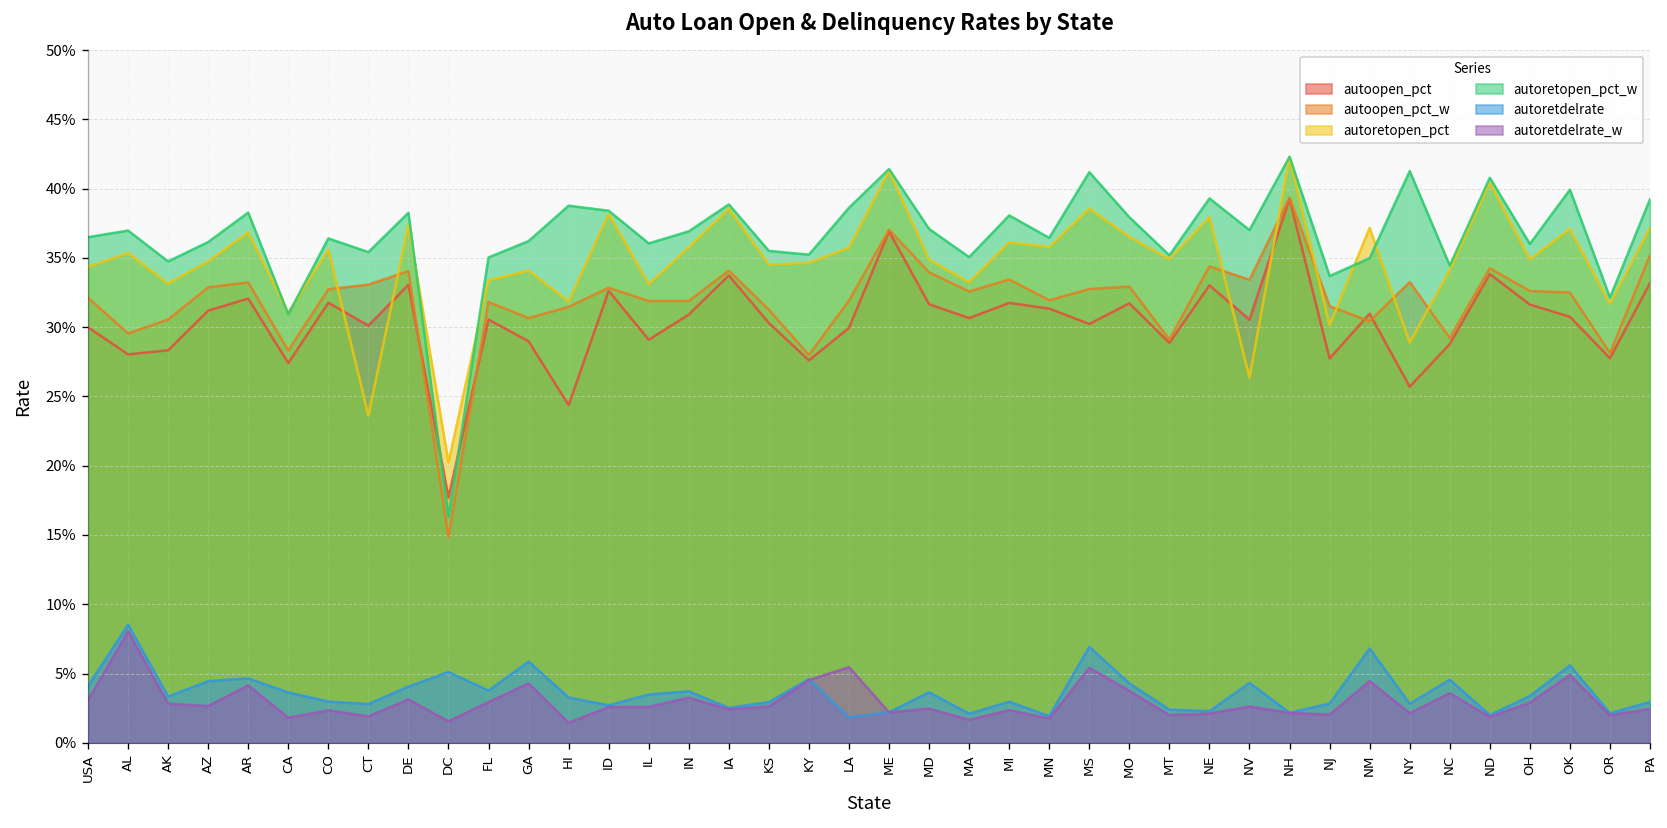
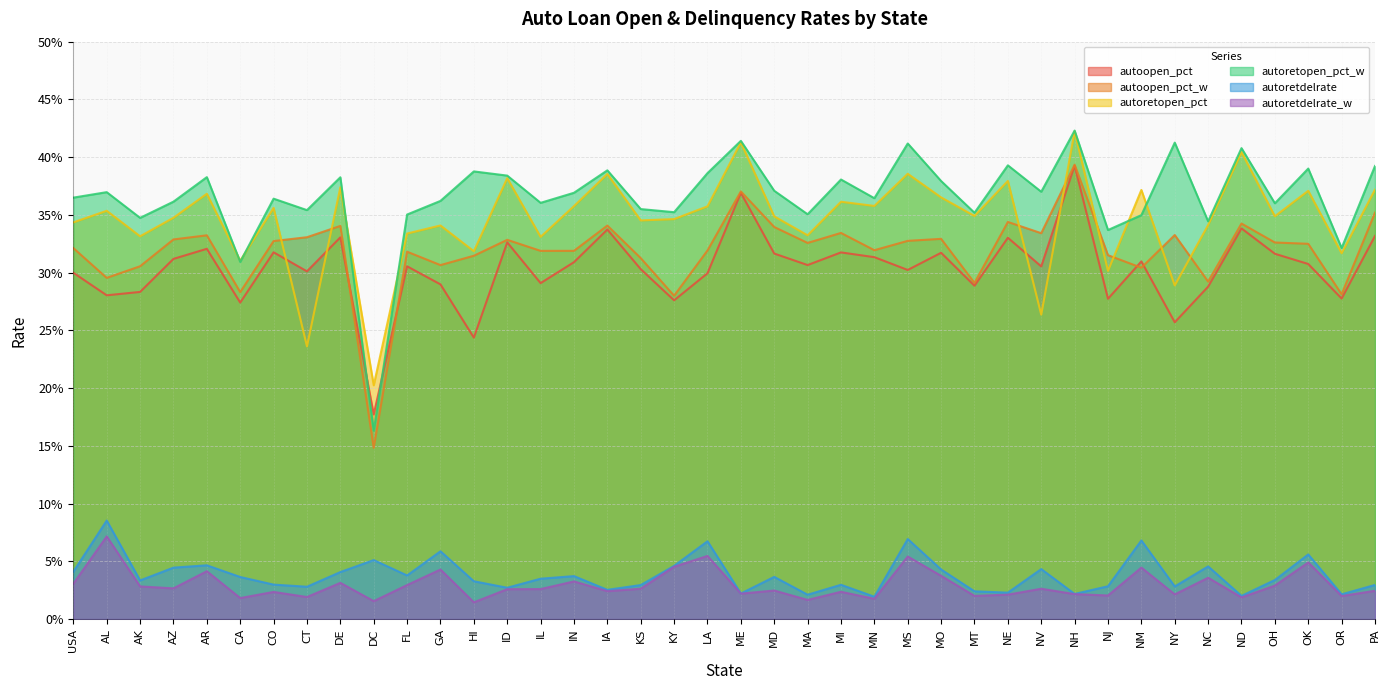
autoretdelrate_w, AL: 8.0% -> 7.2%
autoretdelrate, LA: 1.8% -> 6.7%
autoretopen_pct_w, OK: 39.9% -> 39.0%
